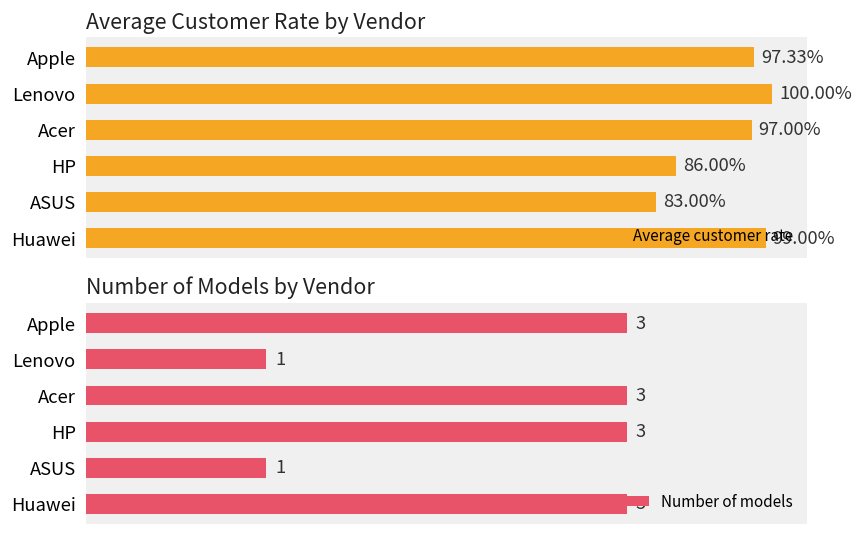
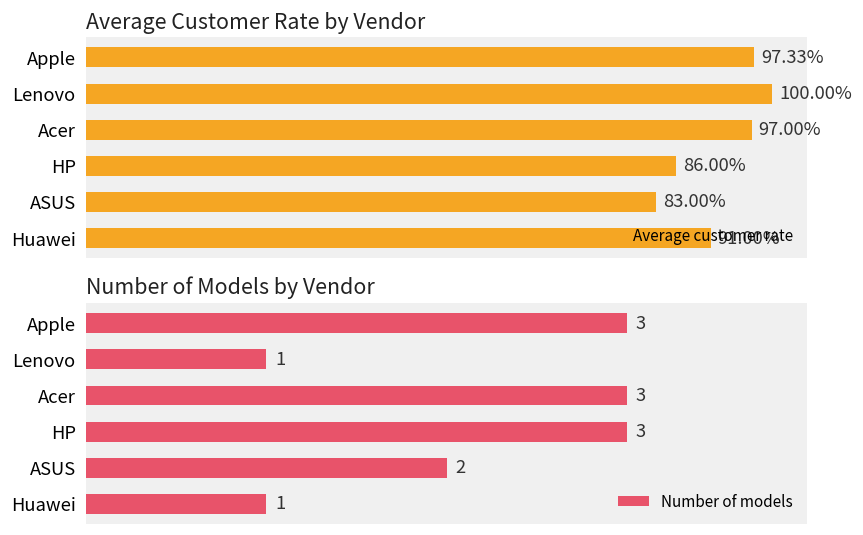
Average Customer Rate by Vendor, Huawei: 99.00% -> 91.00%
Number of Models by Vendor, ASUS: 1 -> 2
Number of Models by Vendor, Huawei: 3 -> 1
